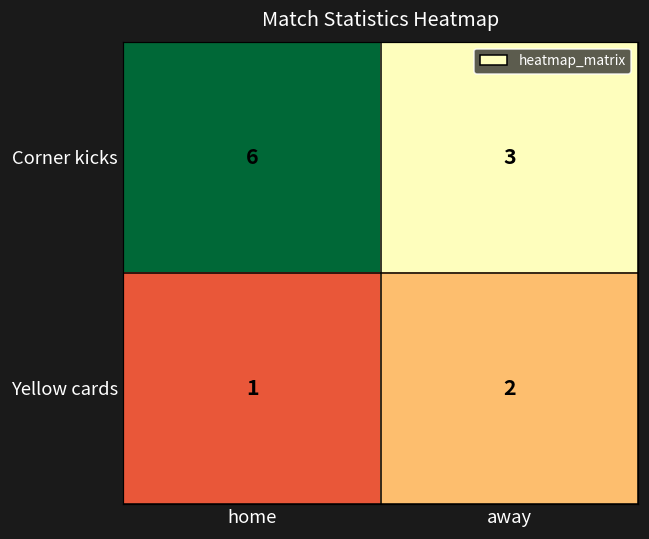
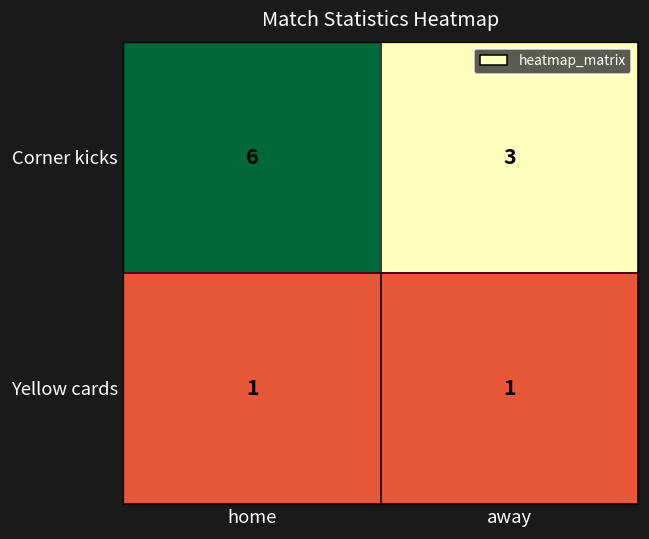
Yellow cards, away: 2 -> 1
